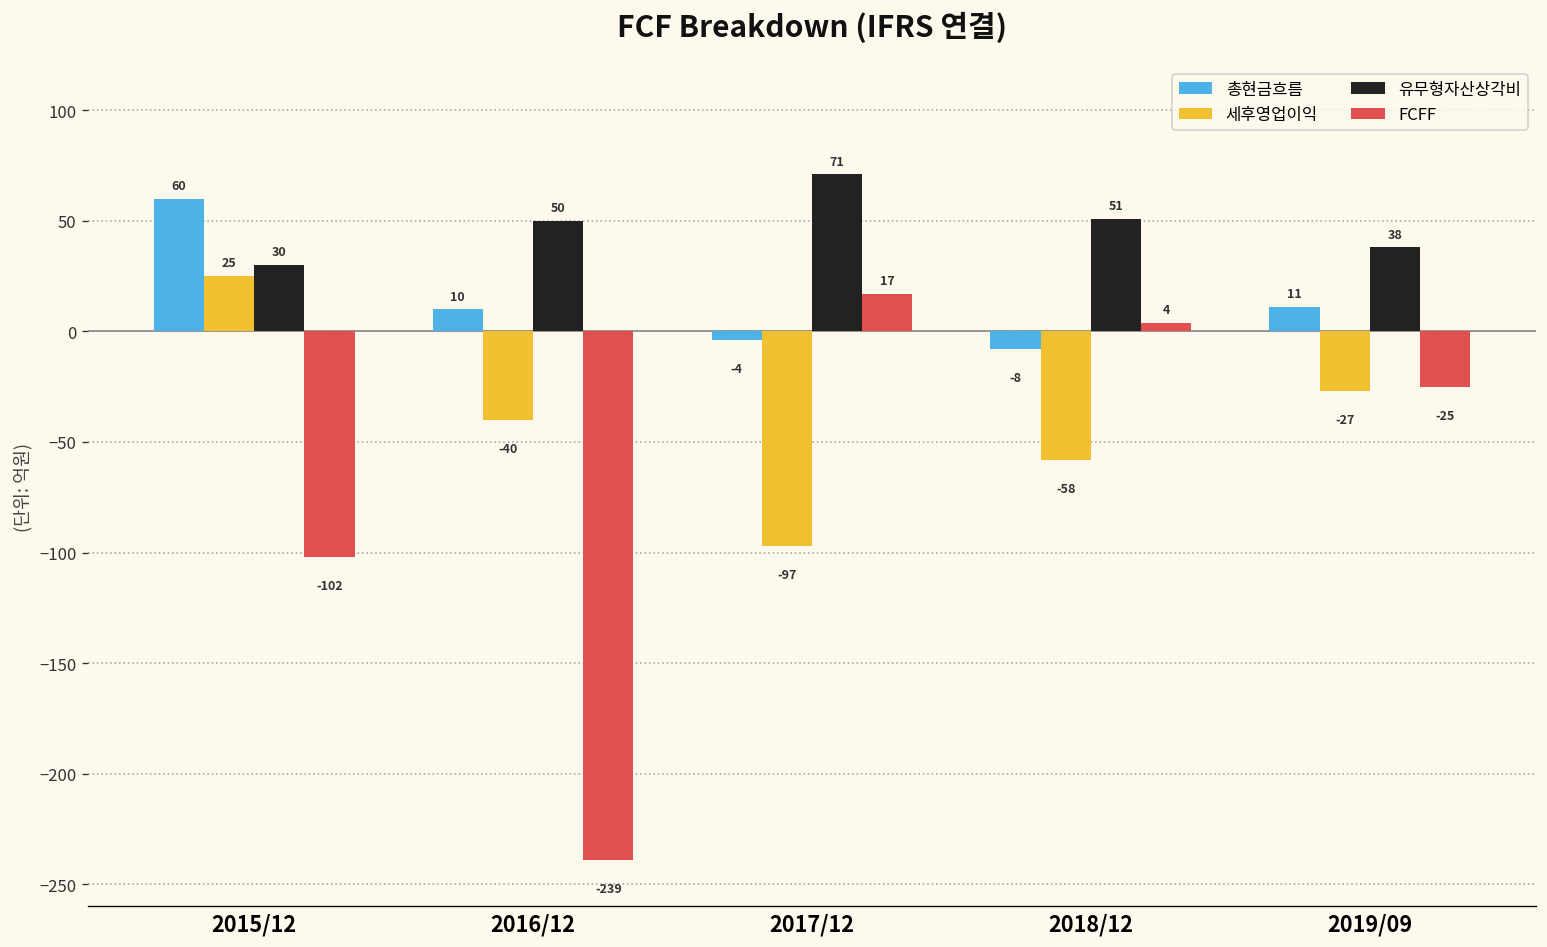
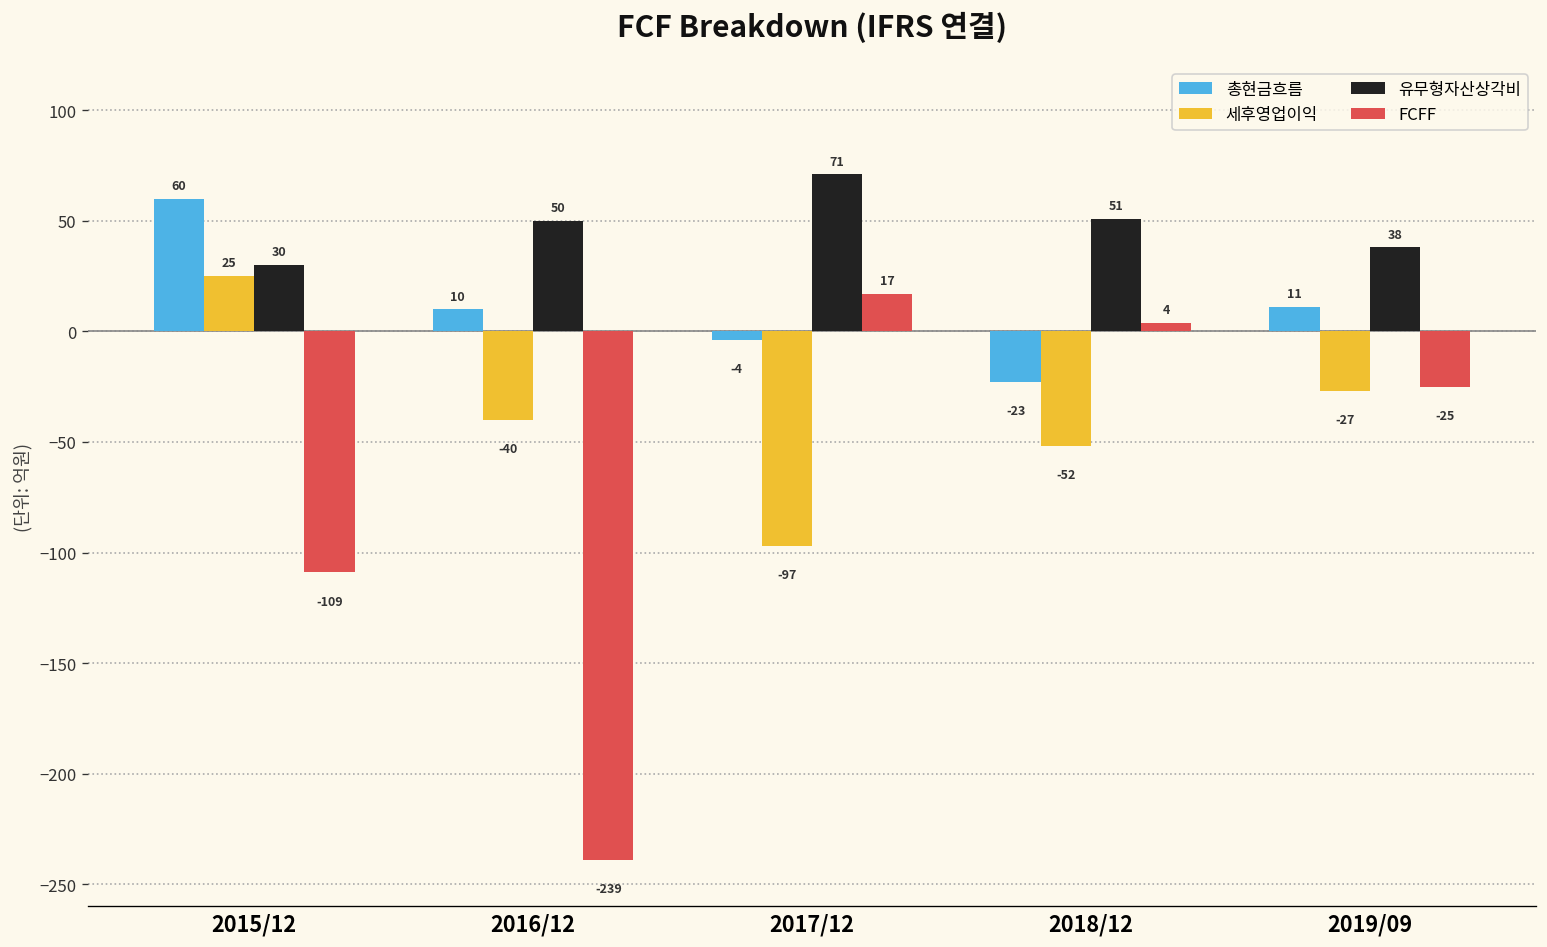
FCFF, 2015/12: -102 -> -109
총현금흐름, 2018/12: -8 -> -23
세후영업이익, 2018/12: -58 -> -52
